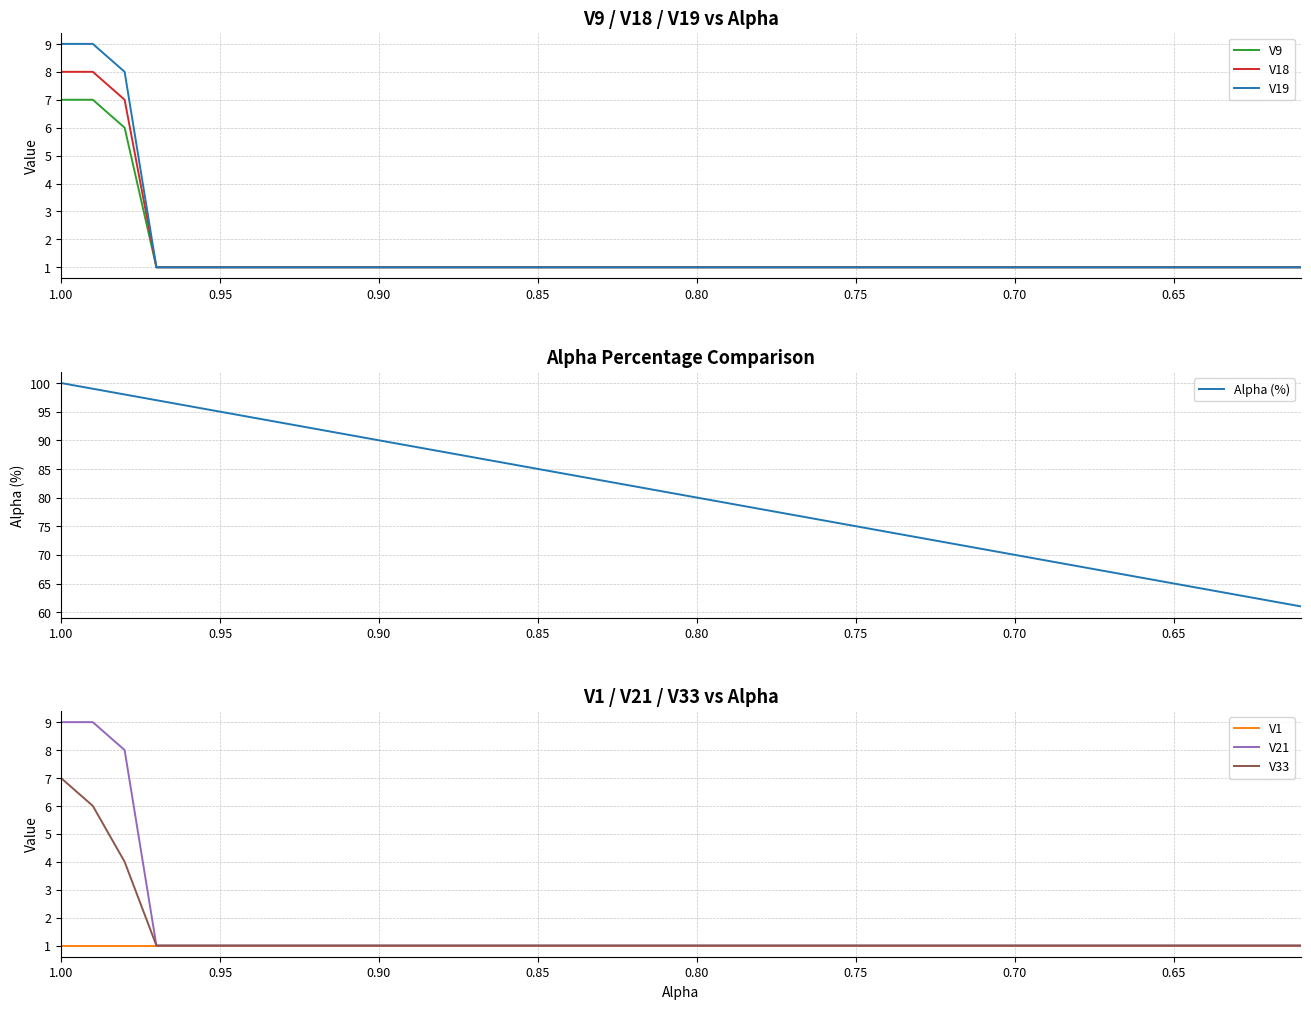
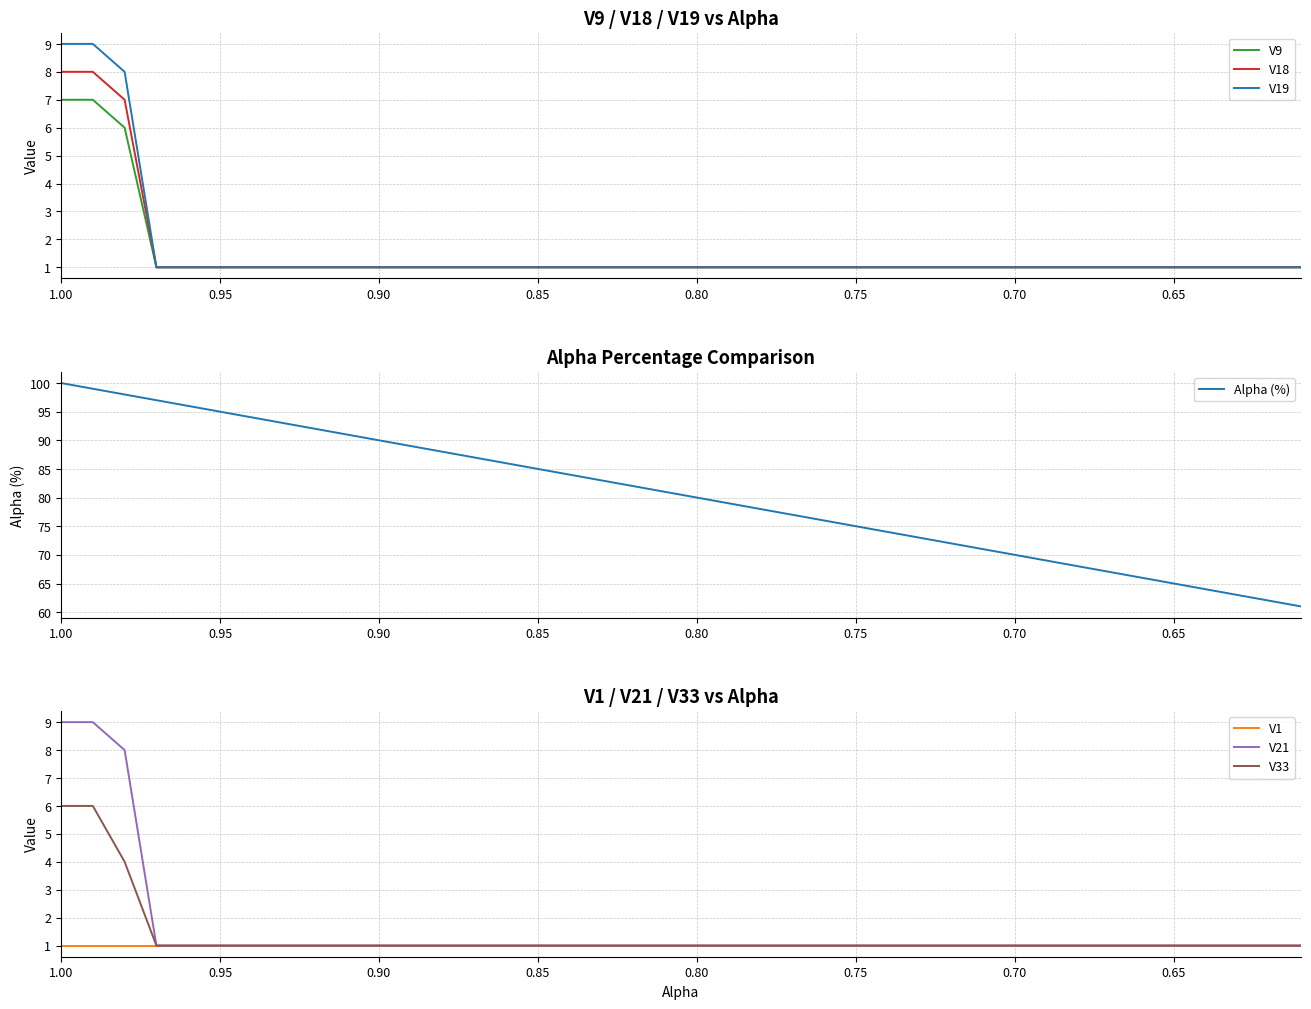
V1 / V21 / V33 vs Alpha, V33, 1.00: 7 -> 6
